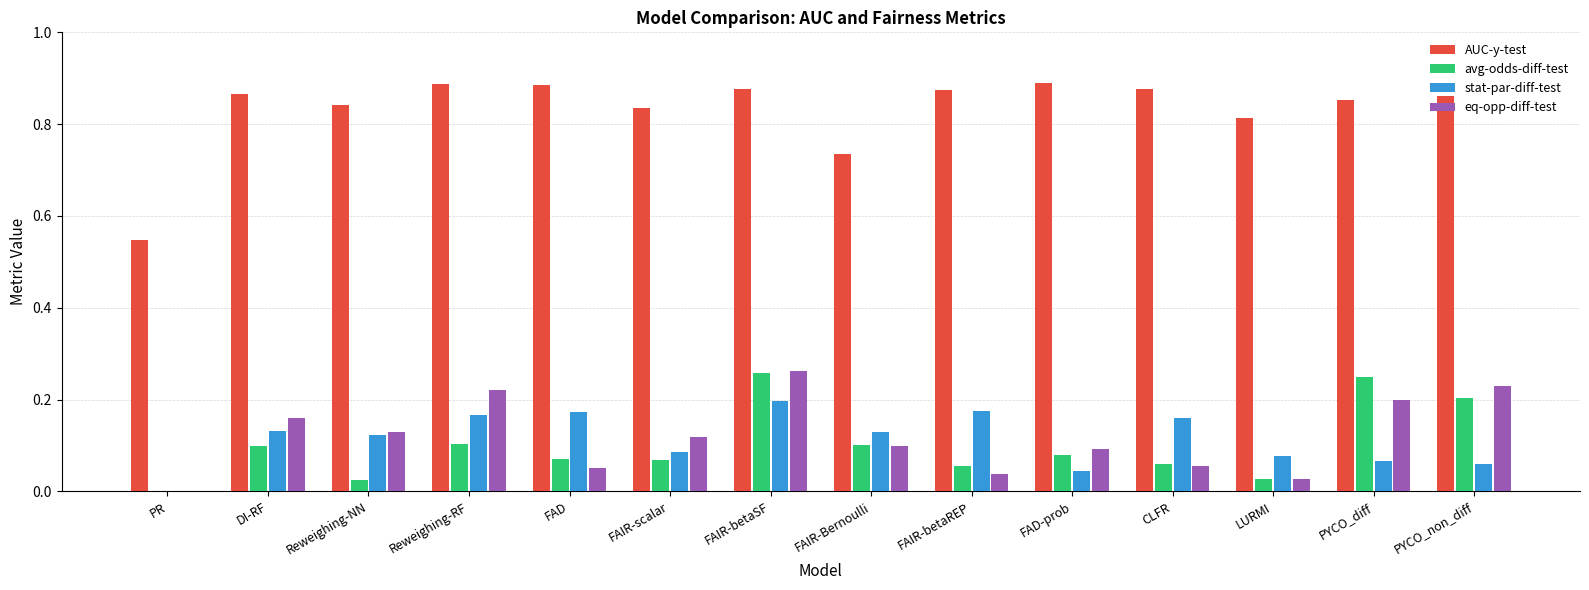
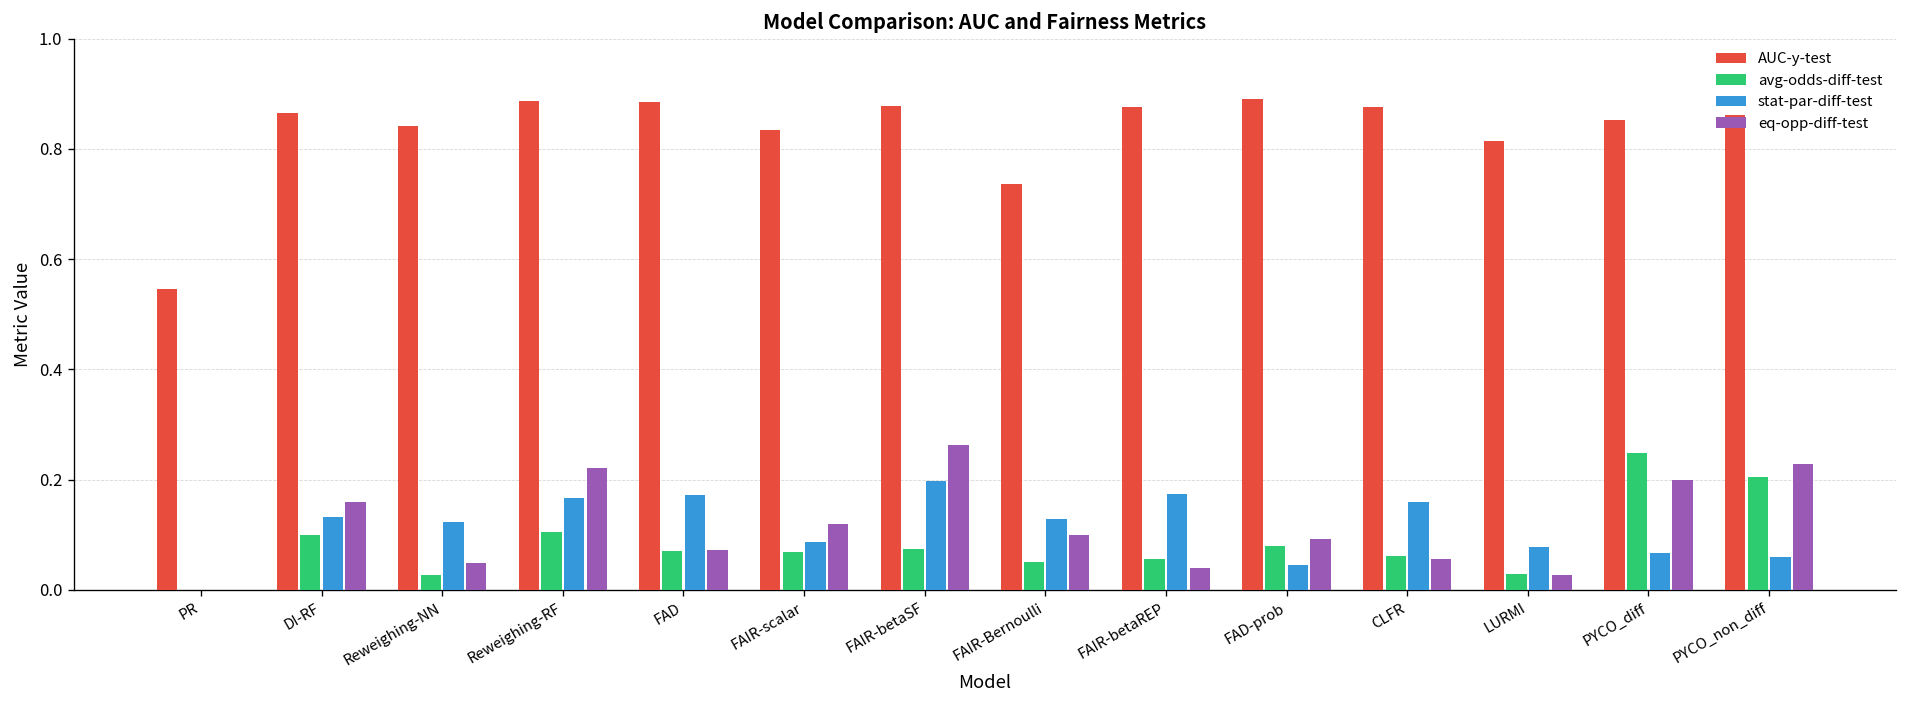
eq-opp-diff-test, Reweighing-NN: 0.13 -> 0.05
eq-opp-diff-test, FAD: 0.05 -> 0.07
avg-odds-diff-test, FAIR-betaSF: 0.26 -> 0.07
avg-odds-diff-test, FAIR-Bernoulli: 0.10 -> 0.05
